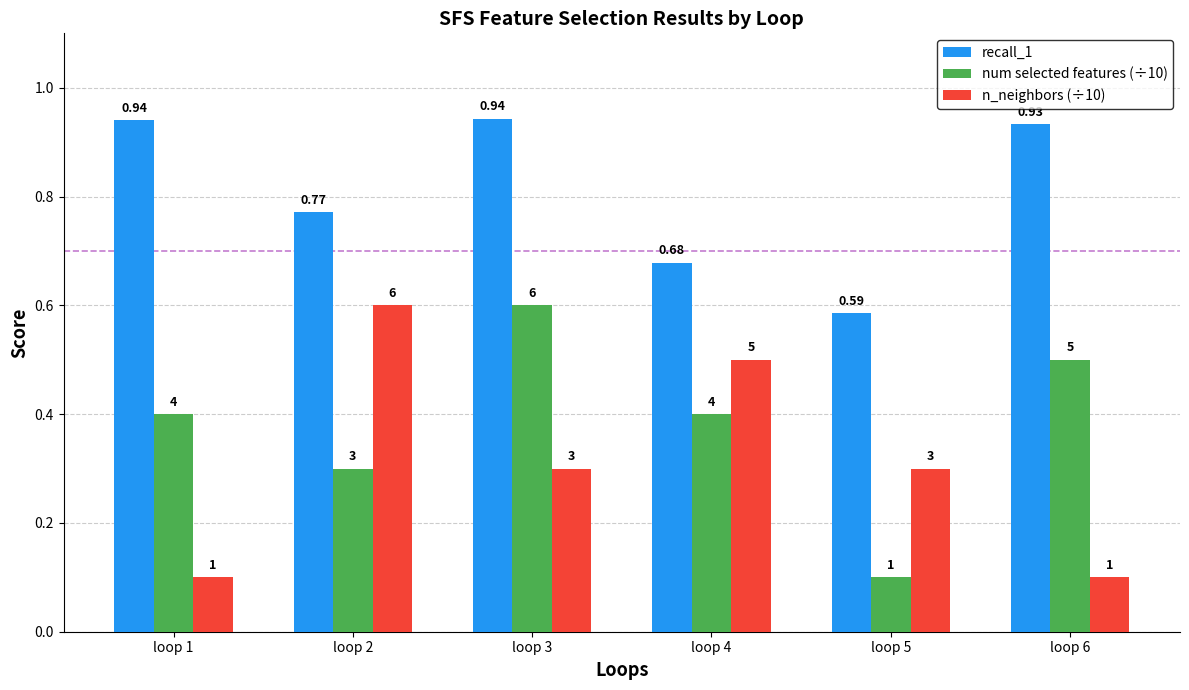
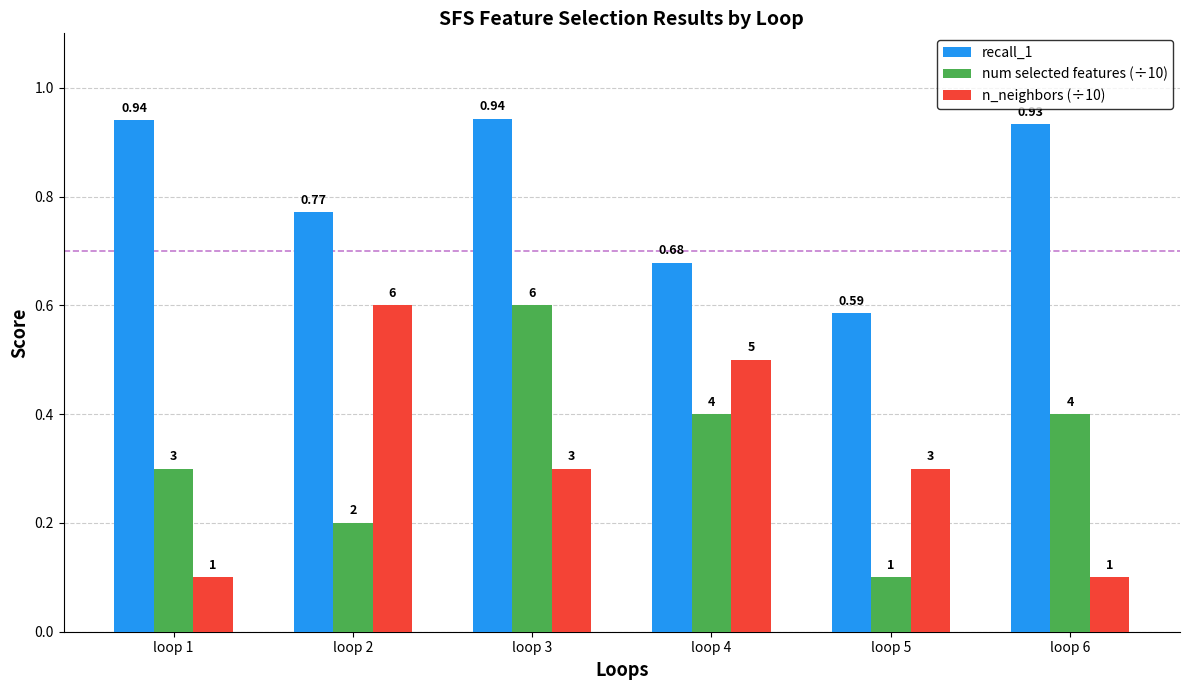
num selected features (÷10), loop 1: 4 -> 3
num selected features (÷10), loop 2: 3 -> 2
num selected features (÷10), loop 6: 5 -> 4
